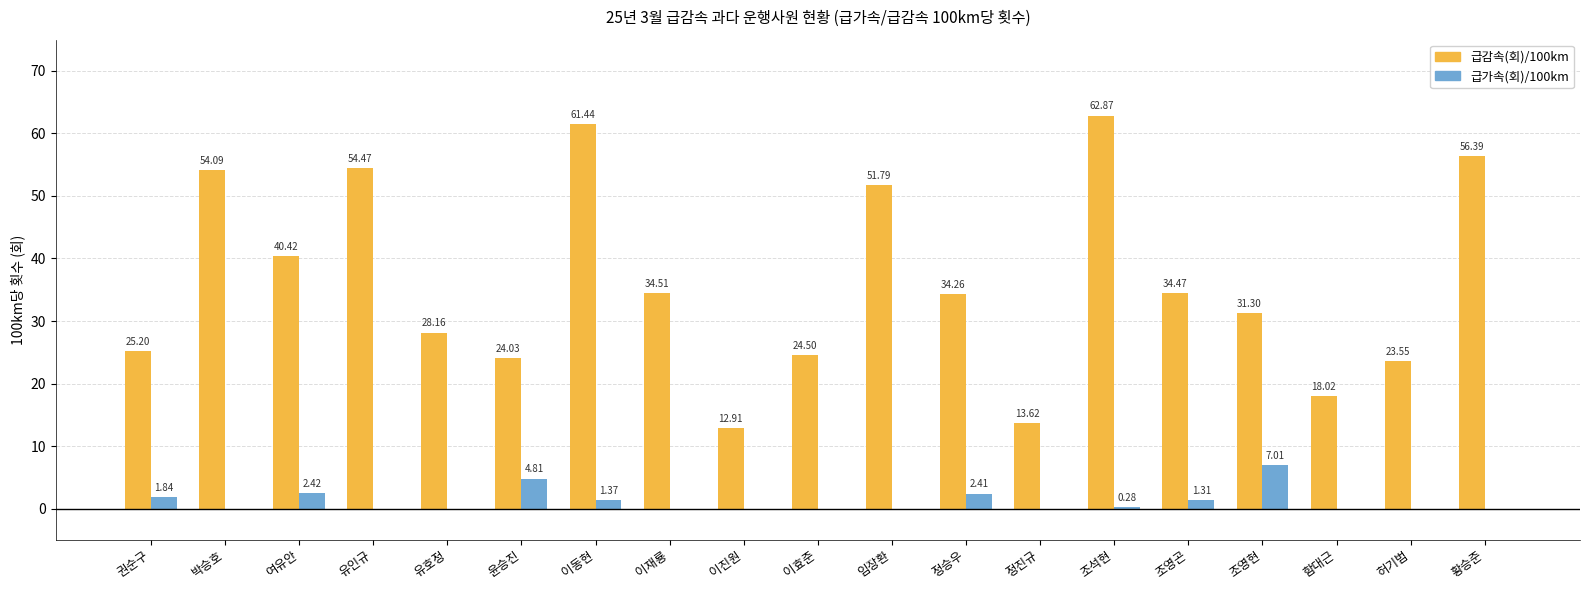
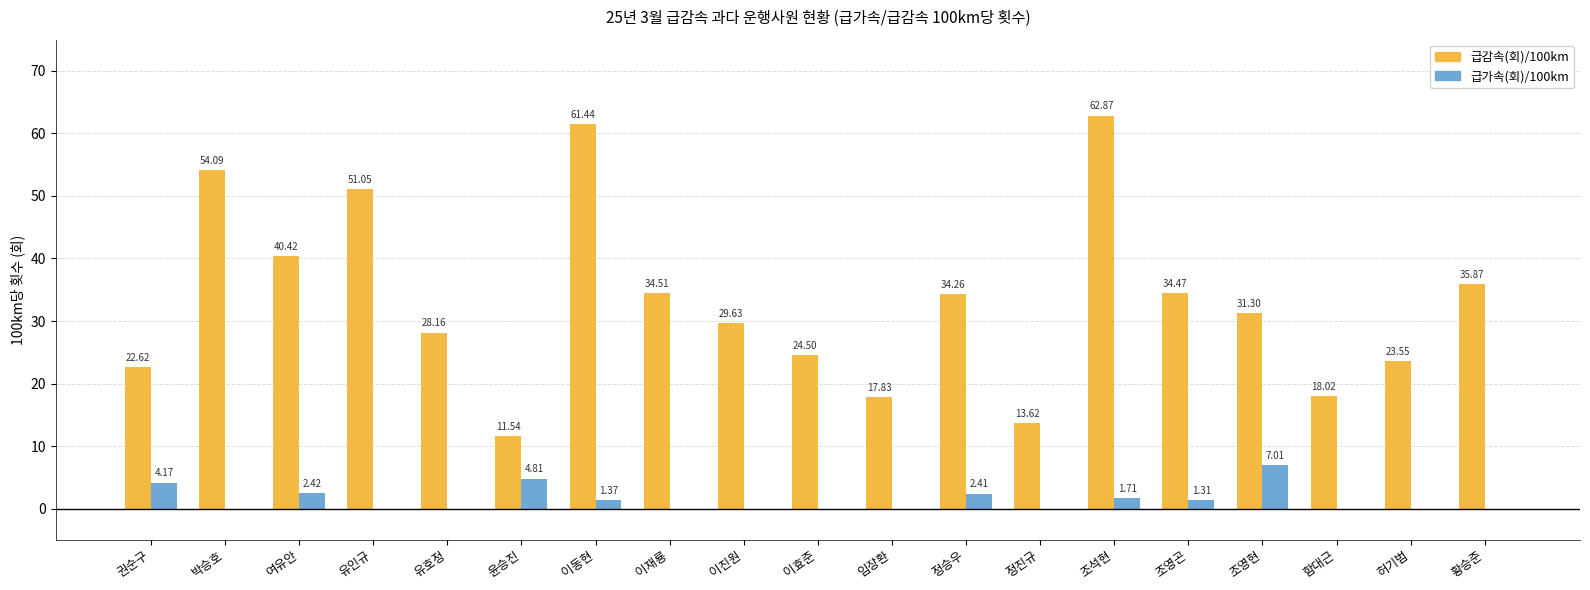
급감속(회)/100km, 권순구: 25.20 -> 22.62
급가속(회)/100km, 권순구: 1.84 -> 4.17
급감속(회)/100km, 유인규: 54.47 -> 51.05
급감속(회)/100km, 윤승진: 24.03 -> 11.54
급감속(회)/100km, 이진원: 12.91 -> 29.63
급감속(회)/100km, 임장환: 51.79 -> 17.83
급가속(회)/100km, 조석현: 0.28 -> 1.71
급감속(회)/100km, 황승준: 56.39 -> 35.87
